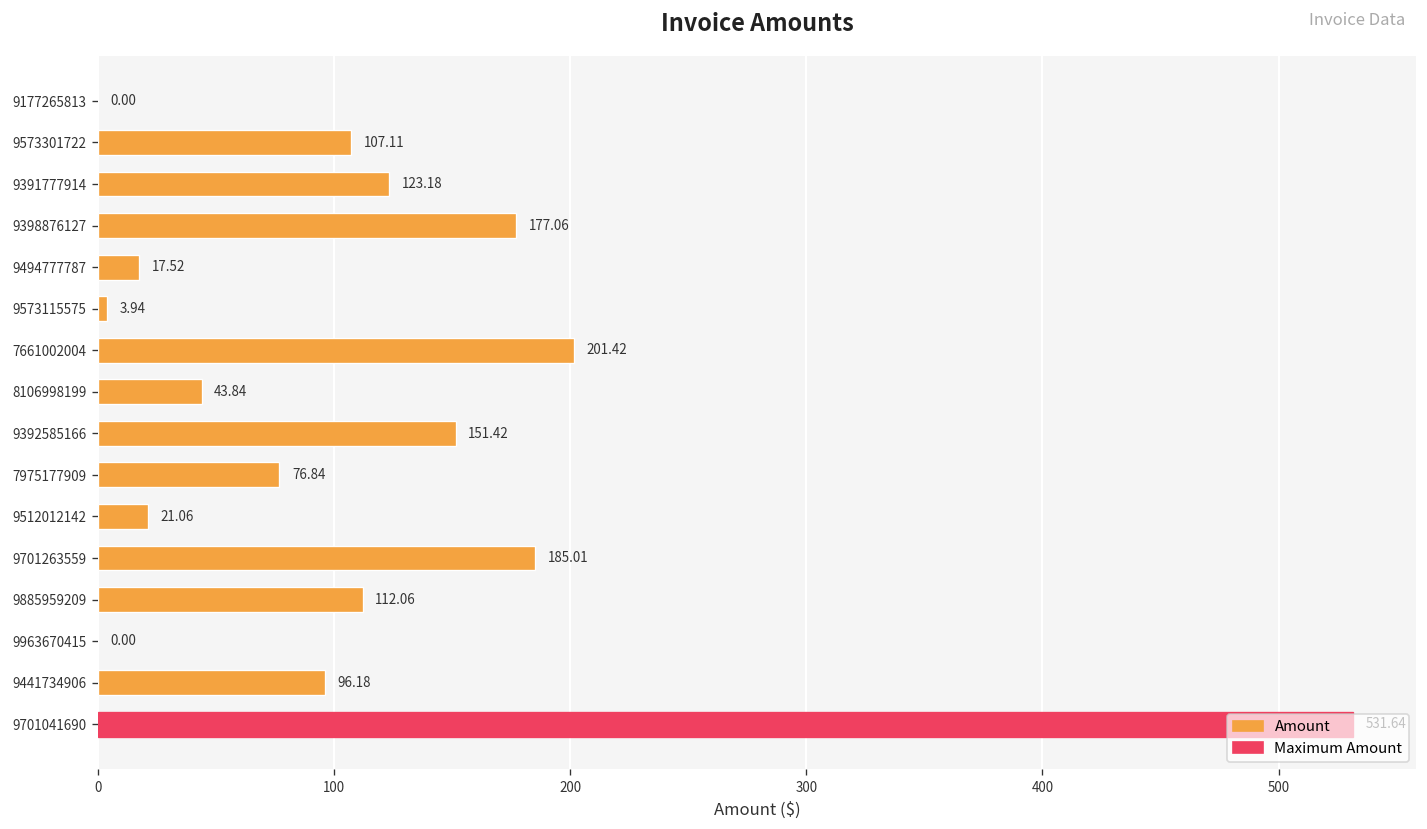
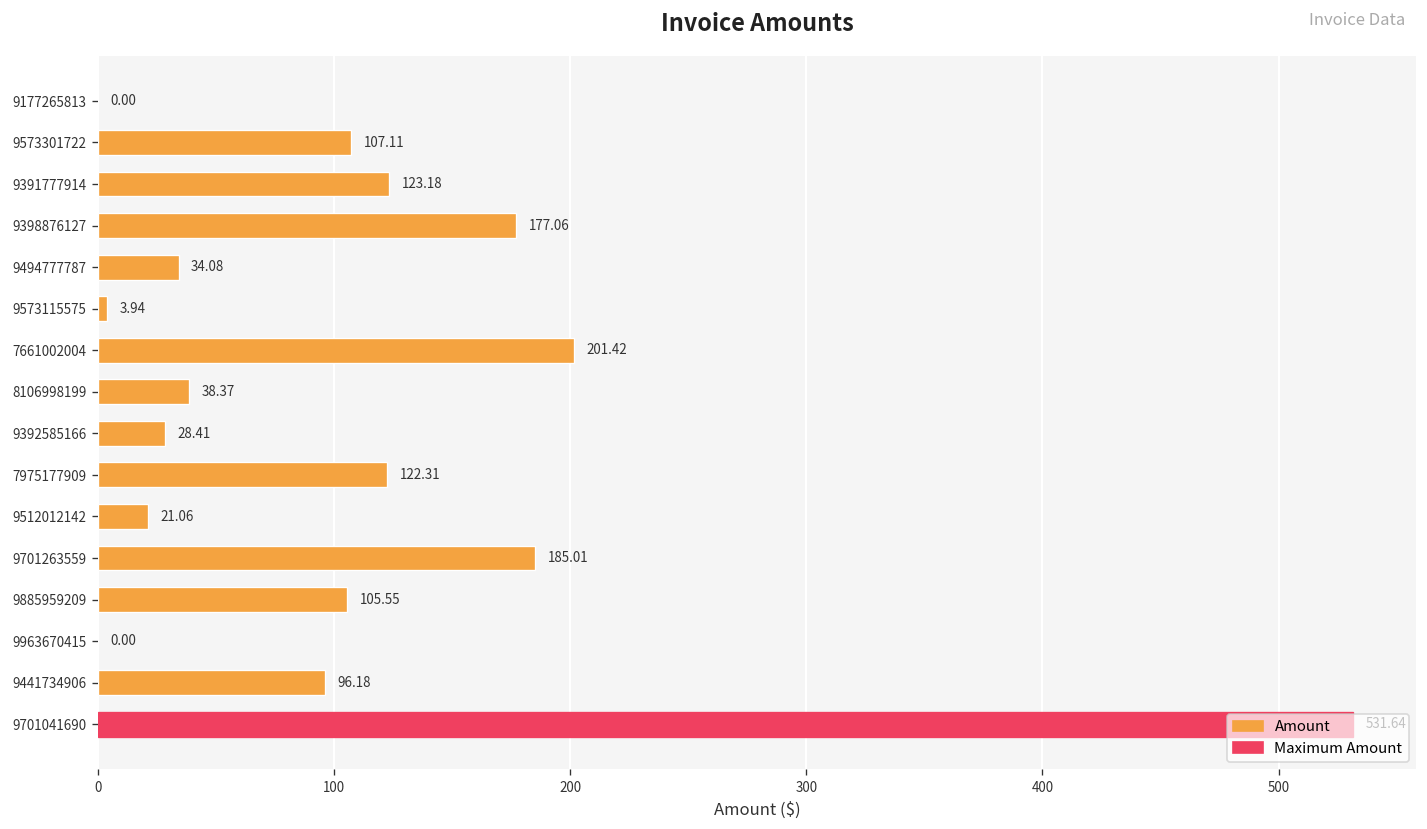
9494777787: 17.52 -> 34.08
8106998199: 43.84 -> 38.37
9392585166: 151.42 -> 28.41
7975177909: 76.84 -> 122.31
9885959209: 112.06 -> 105.55
